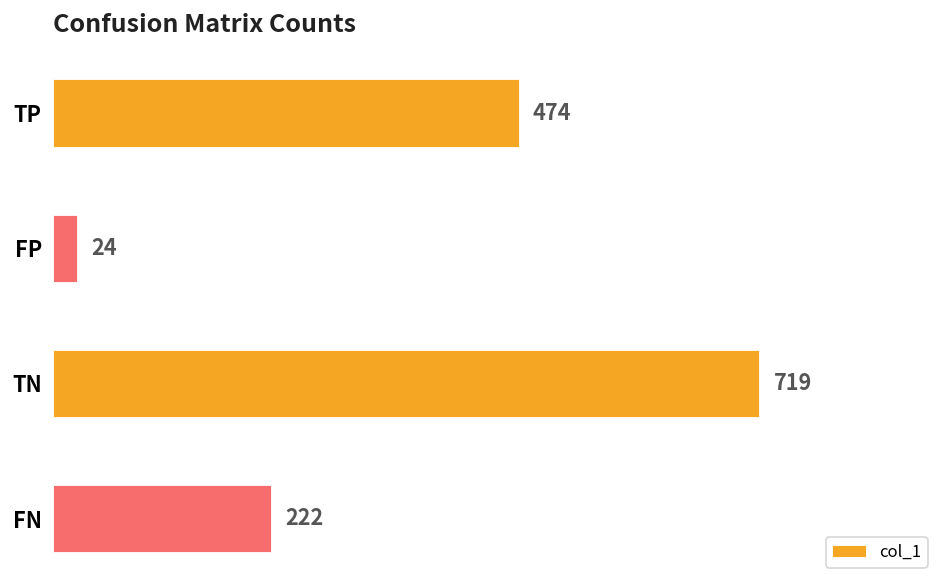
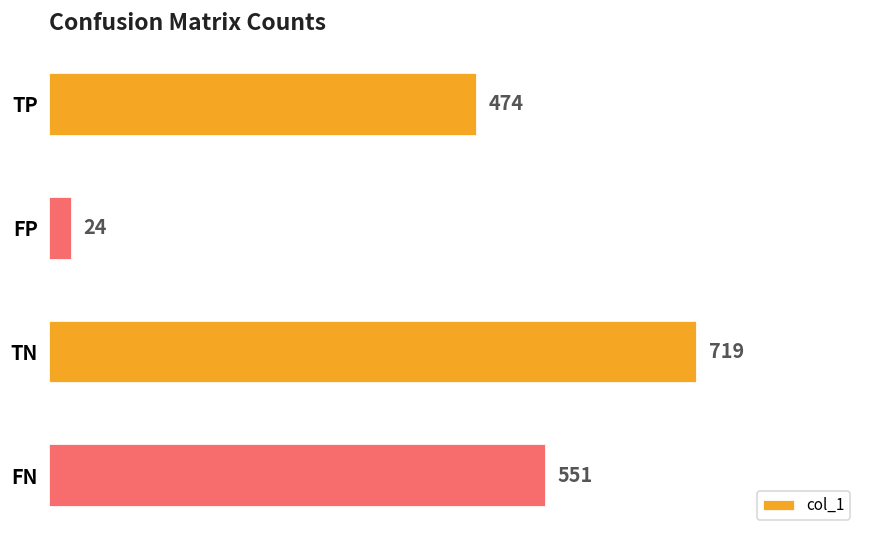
FN: 222 -> 551
